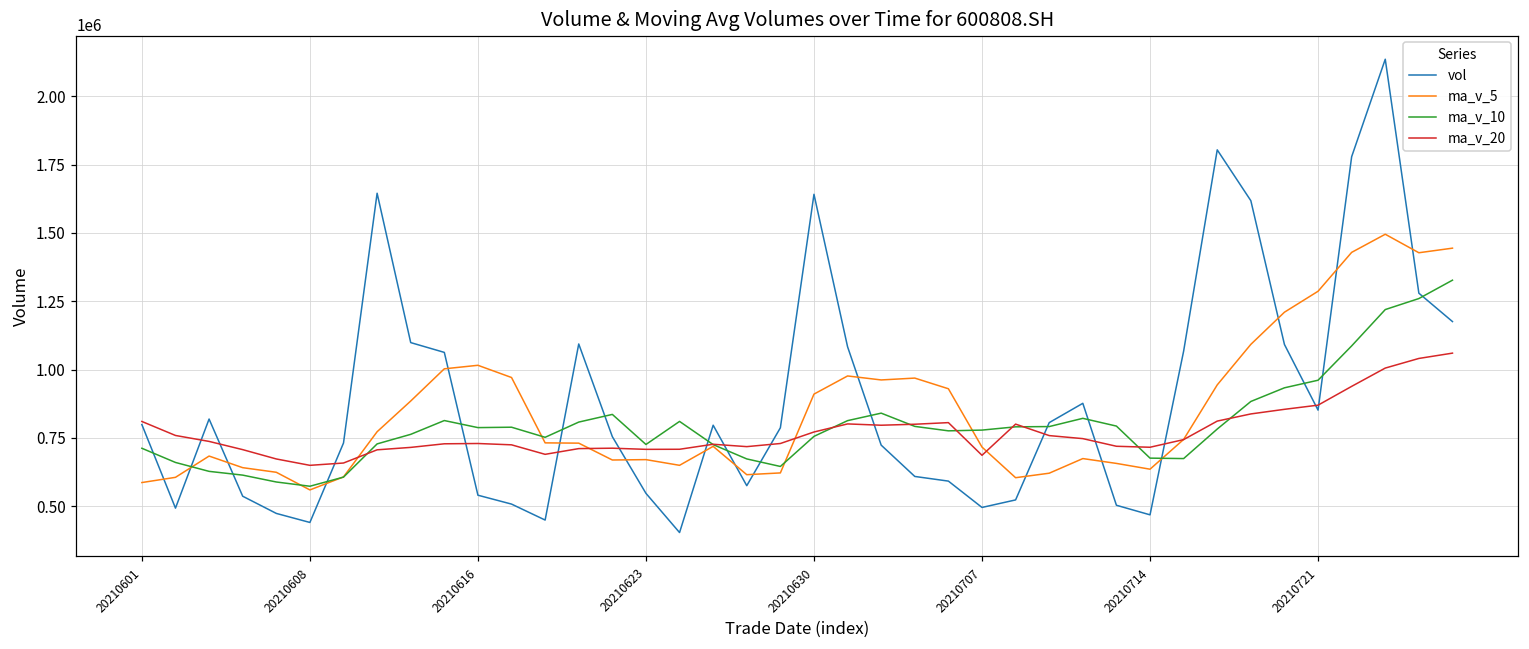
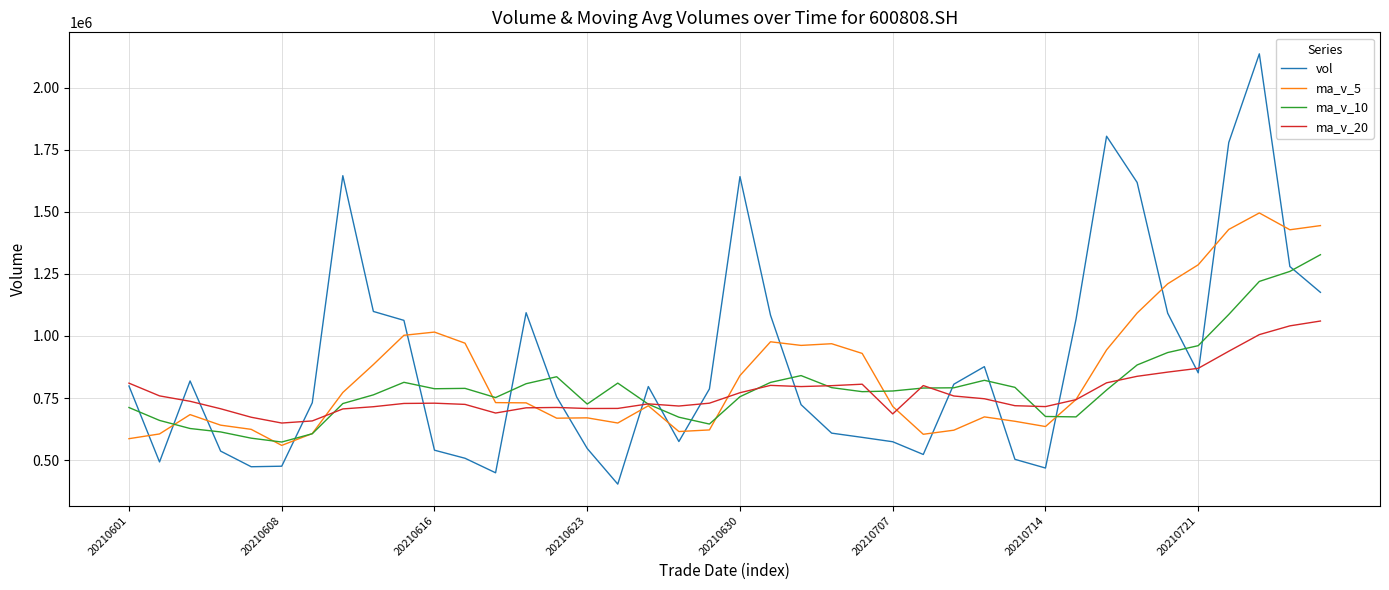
vol, 20210608: 440000 -> 480000
ma_v_5, 20210630: 910000 -> 840000
vol, 20210707: 490000 -> 570000
